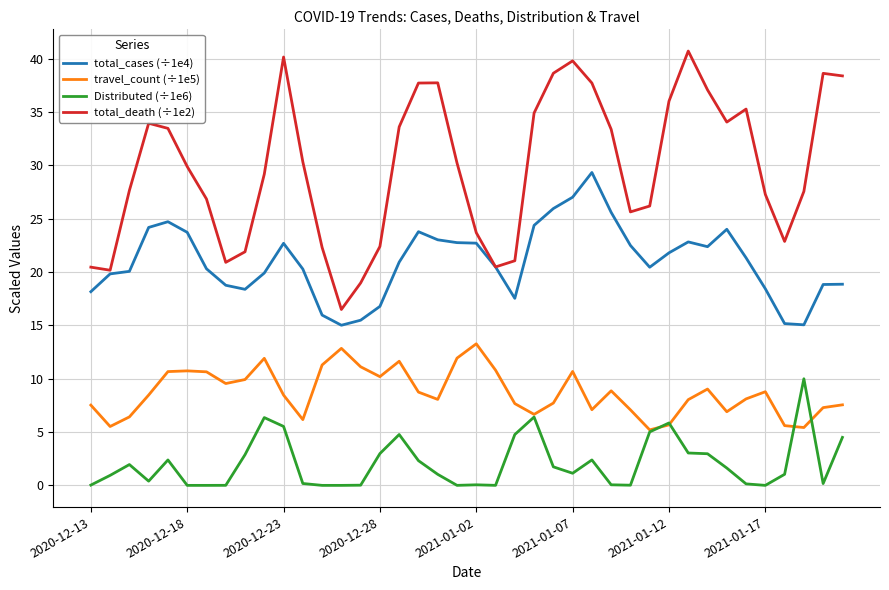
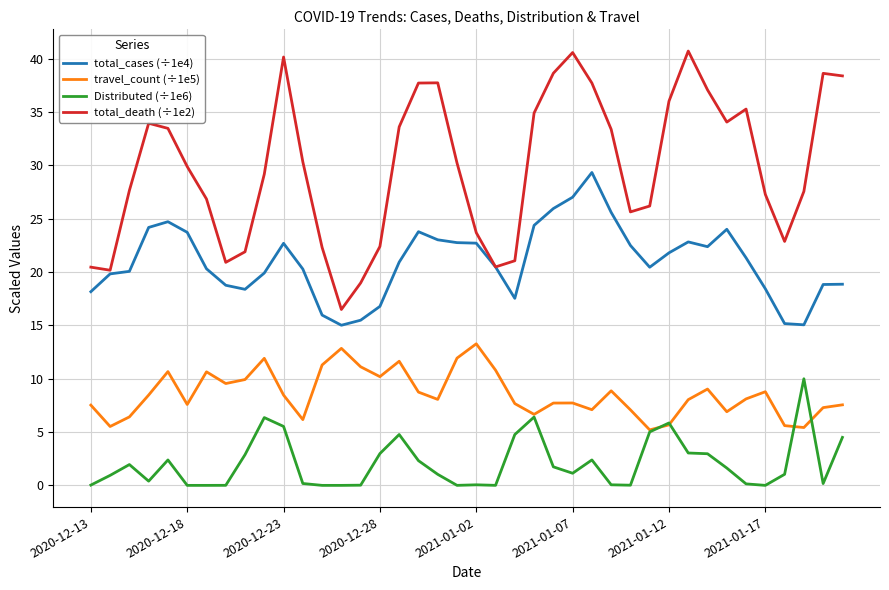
travel_count (÷1e5), 2020-12-18: 10.7 -> 7.6
travel_count (÷1e5), 2021-01-07: 10.7 -> 7.7
total_death (÷1e2), 2021-01-07: 39.8 -> 40.6
